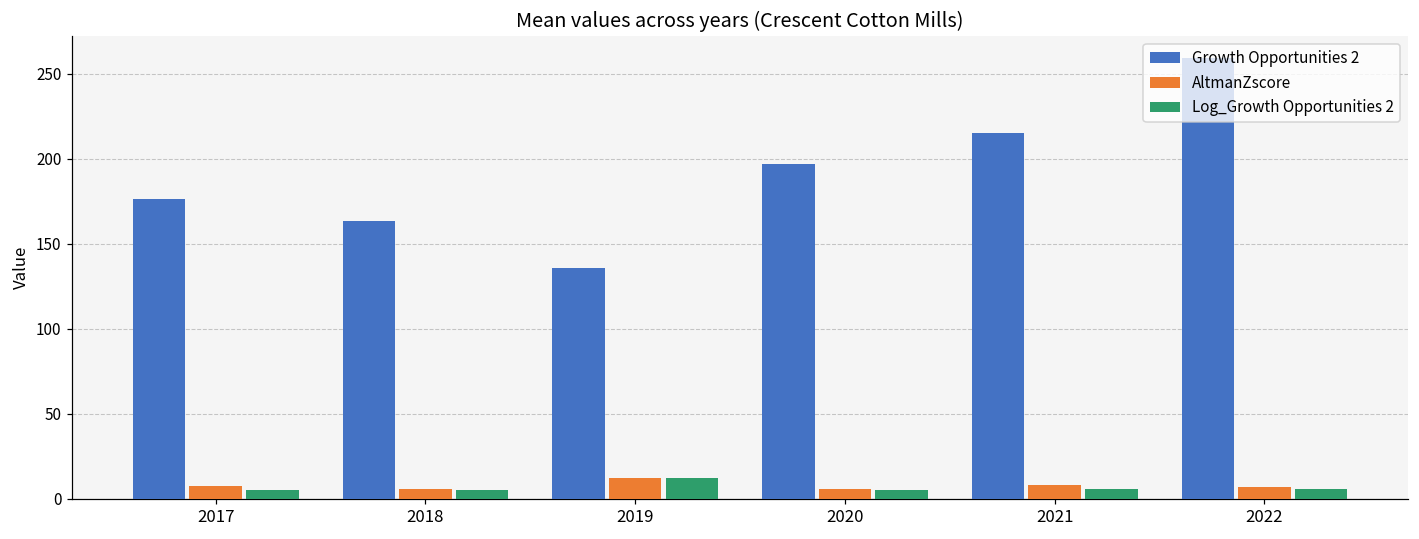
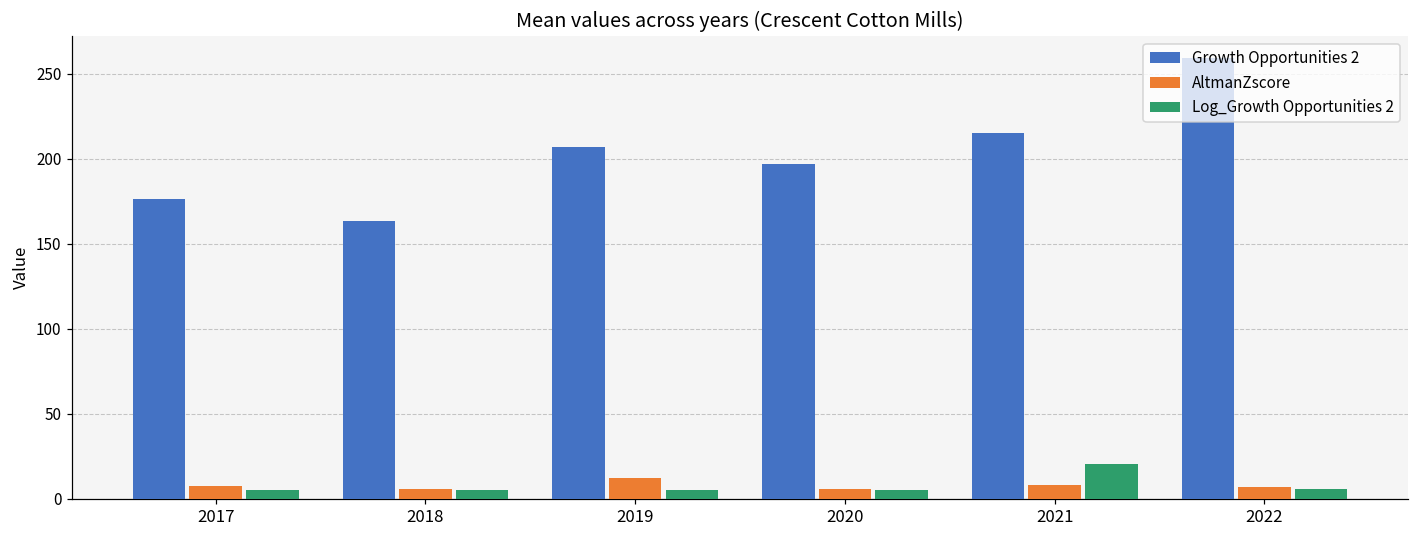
Growth Opportunities 2, 2019: 136 -> 207
Log_Growth Opportunities 2, 2019: 12 -> 5
Log_Growth Opportunities 2, 2021: 5 -> 21
